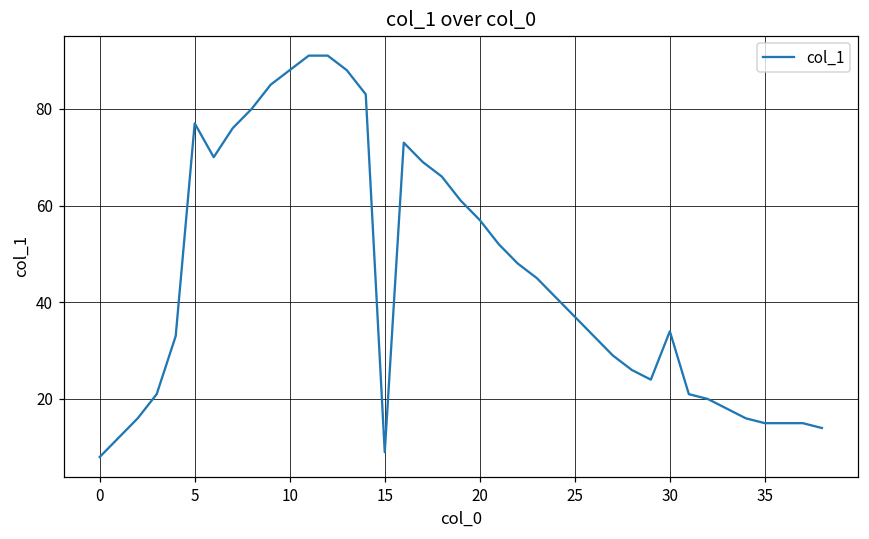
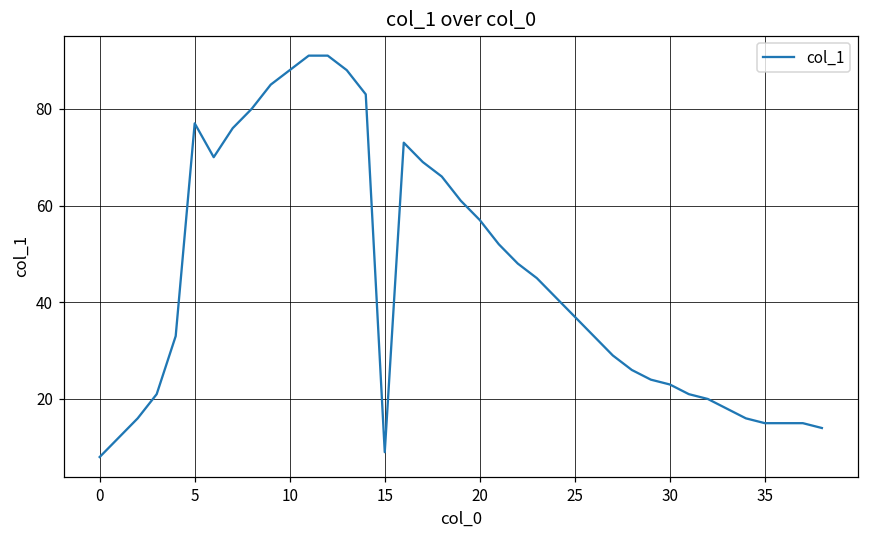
30: 34 -> 23
